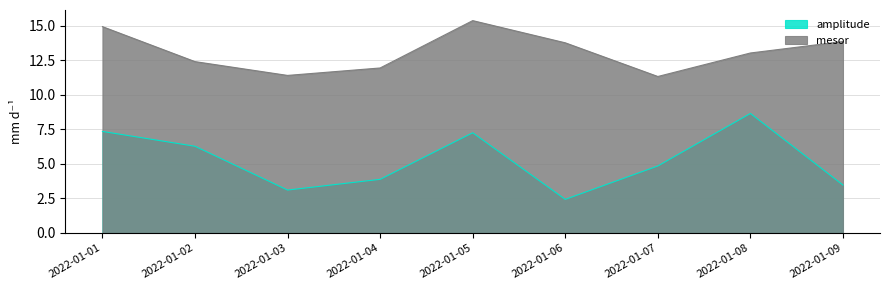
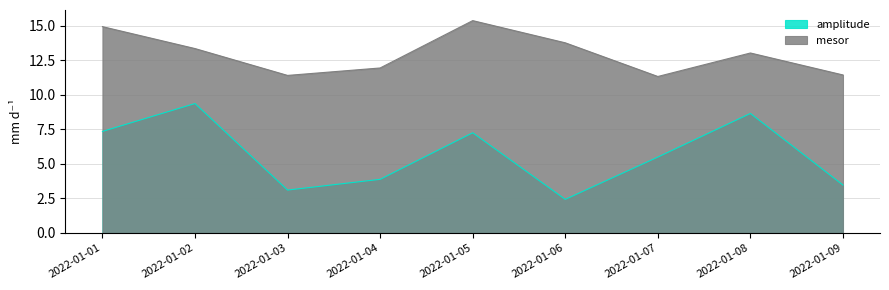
amplitude, 2022-01-02: 6.3 -> 9.4
mesor, 2022-01-02: 12.4 -> 13.3
amplitude, 2022-01-07: 4.8 -> 5.5
mesor, 2022-01-09: 13.9 -> 11.4
